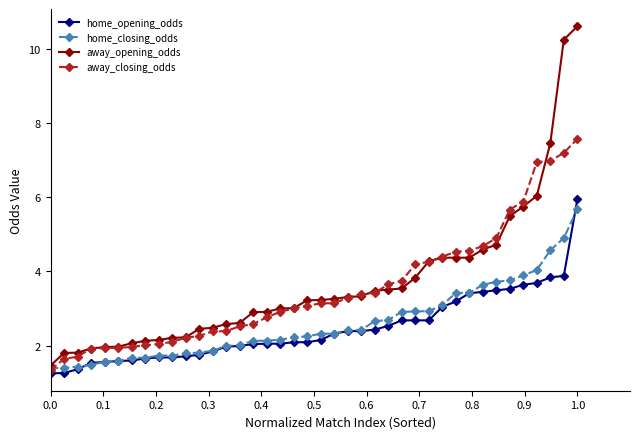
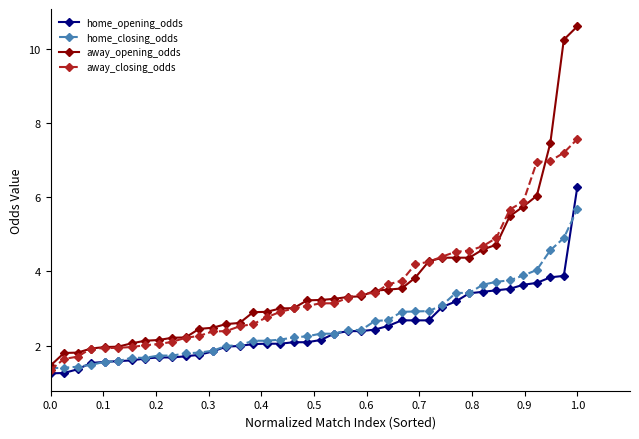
home_opening_odds, 1.0: 5.9 -> 6.3
